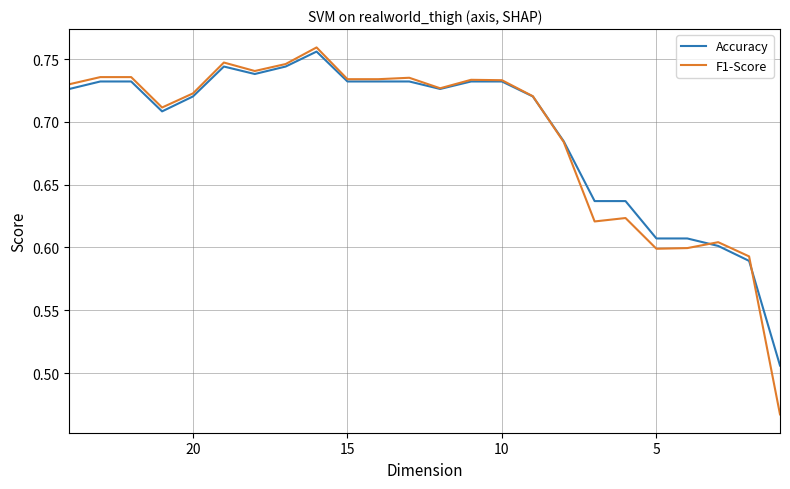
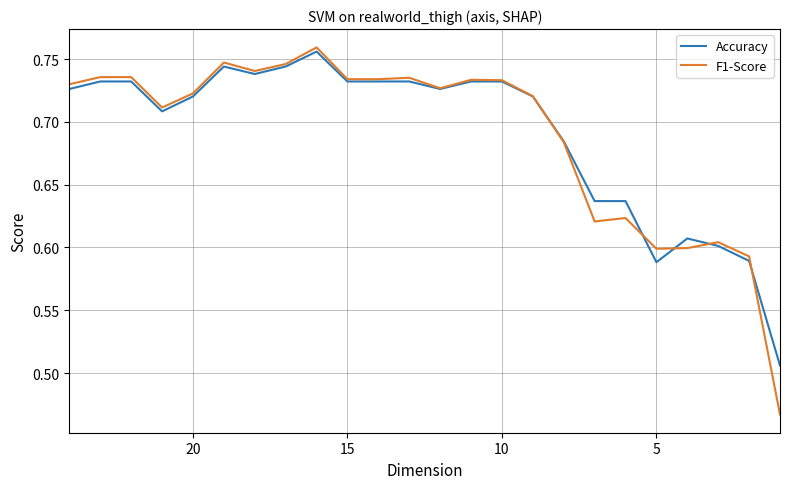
Accuracy, 5: 0.607 -> 0.588
